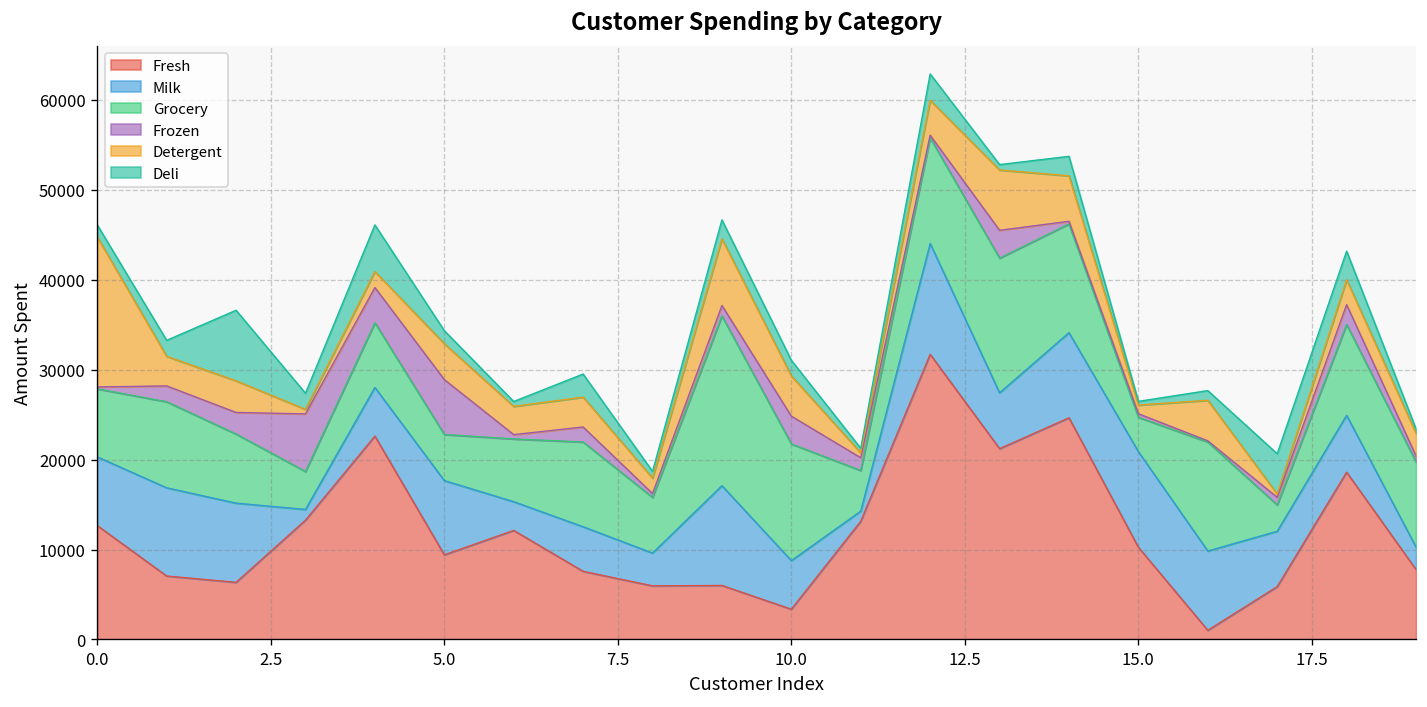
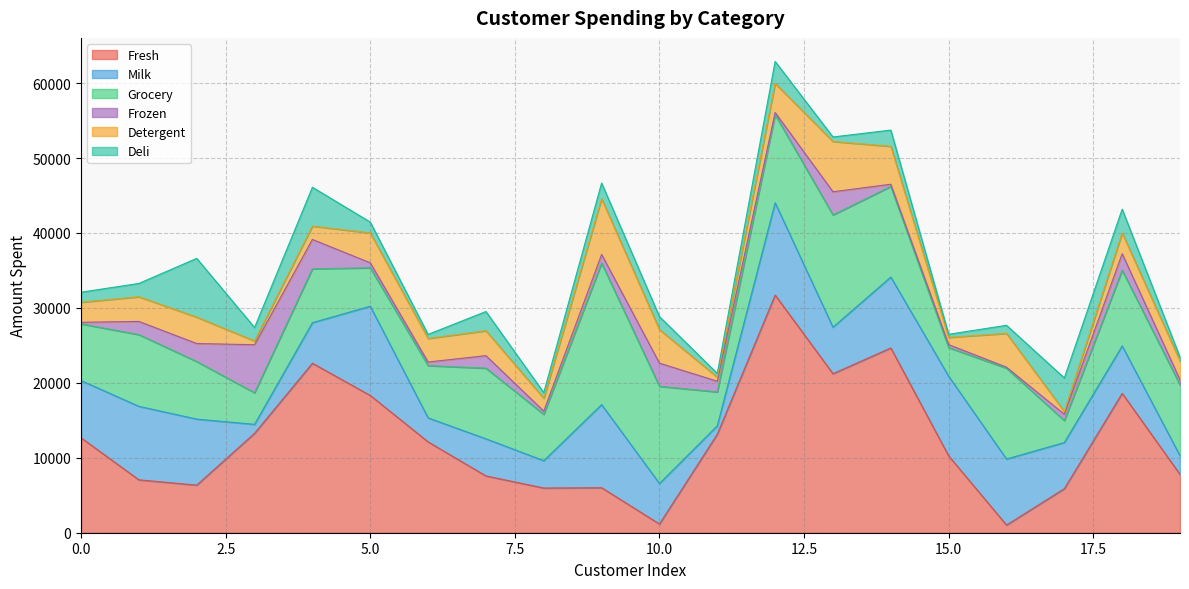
Detergent, 0.0: 17000 -> 3000
Fresh, 5.0: 9000 -> 18000
Milk, 5.0: 8000 -> 12000
Frozen, 5.0: 6000 -> 1000
Fresh, 10.0: 3000 -> 1000
